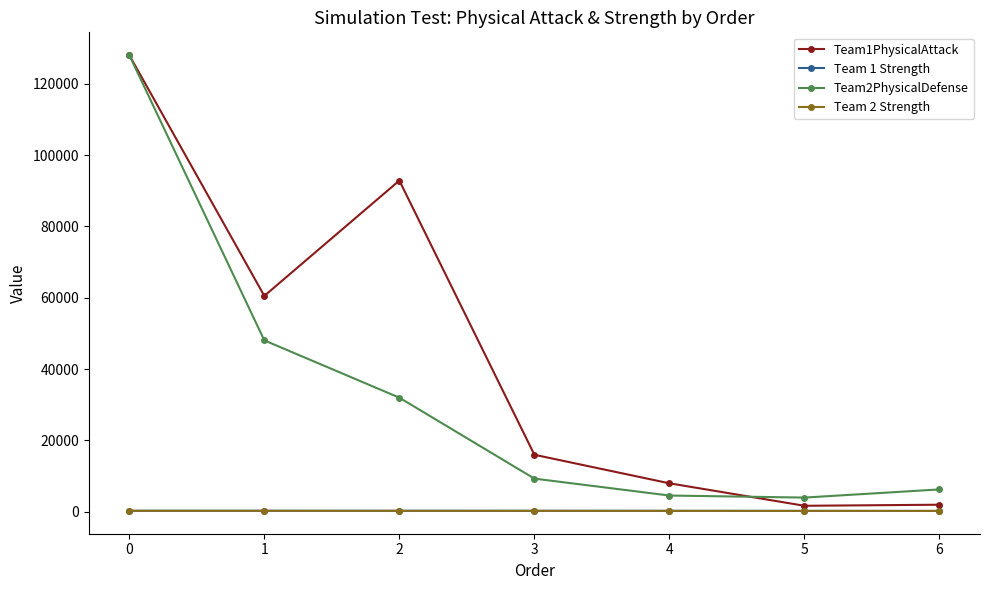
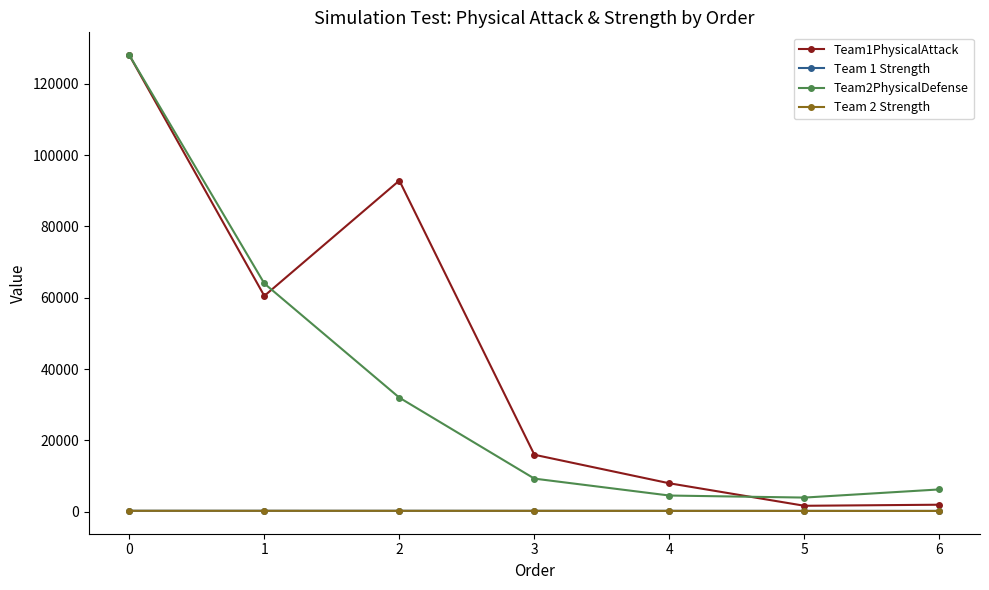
Team2PhysicalDefense, 1: 48000 -> 64000
